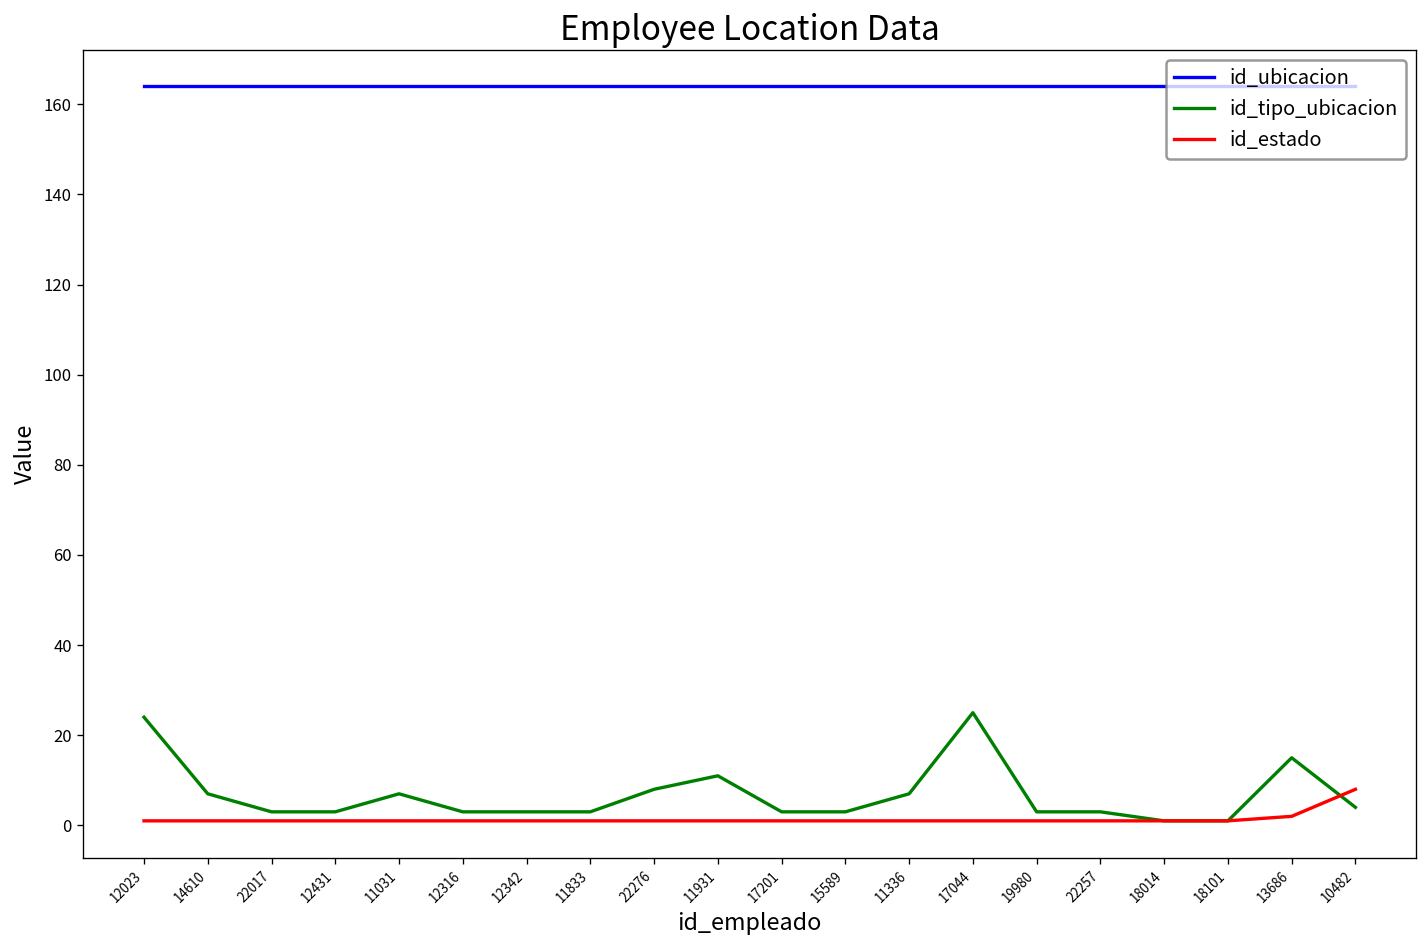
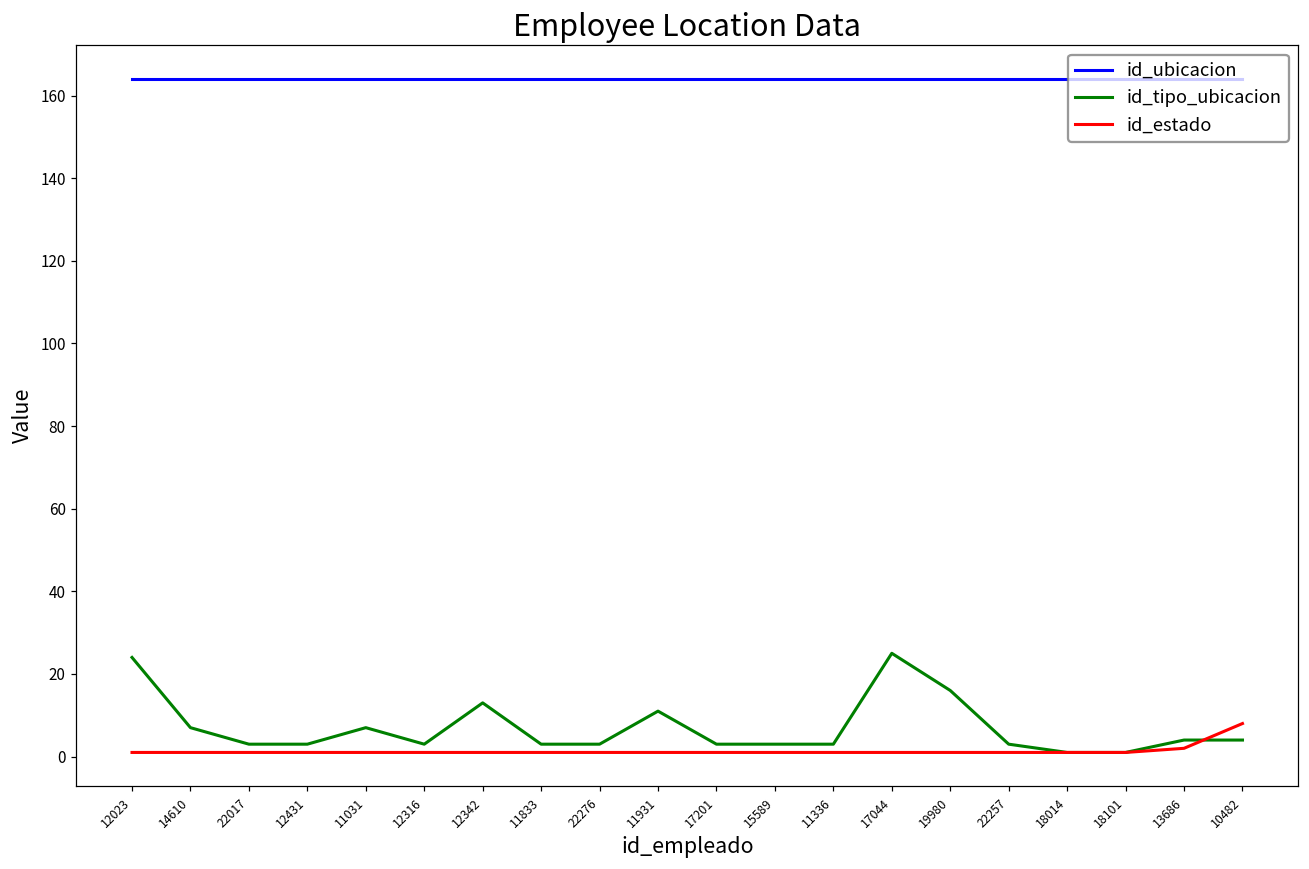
id_tipo_ubicacion, 12342: 3 -> 13
id_tipo_ubicacion, 22276: 8 -> 3
id_tipo_ubicacion, 11336: 7 -> 3
id_tipo_ubicacion, 19980: 3 -> 16
id_tipo_ubicacion, 13686: 15 -> 4
